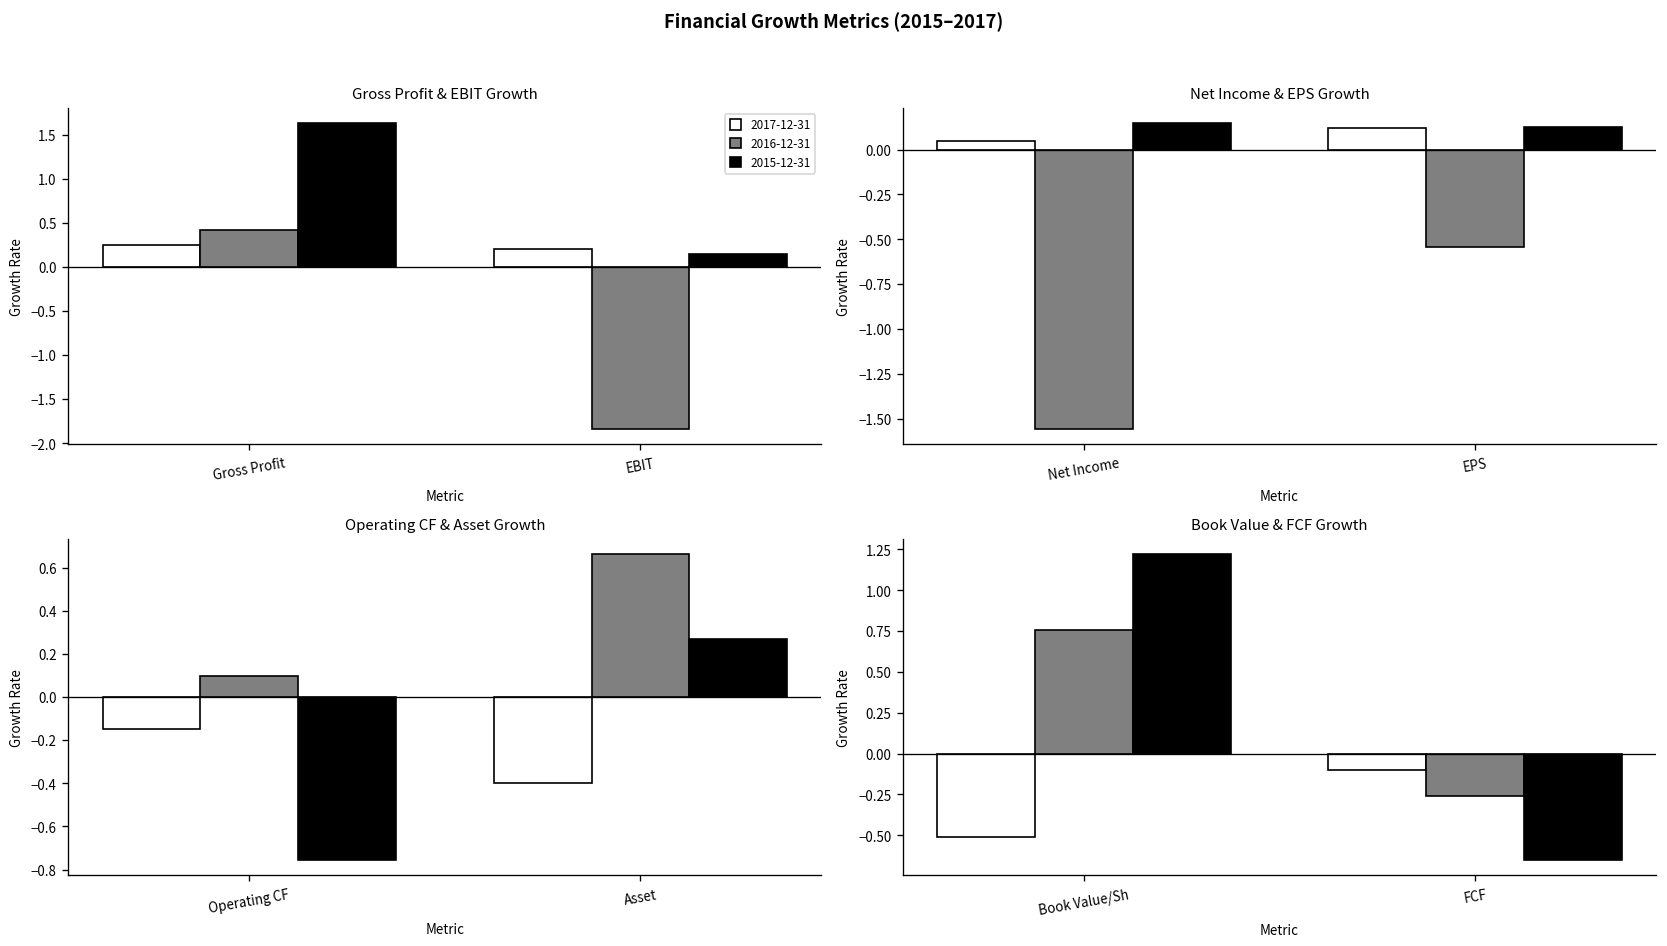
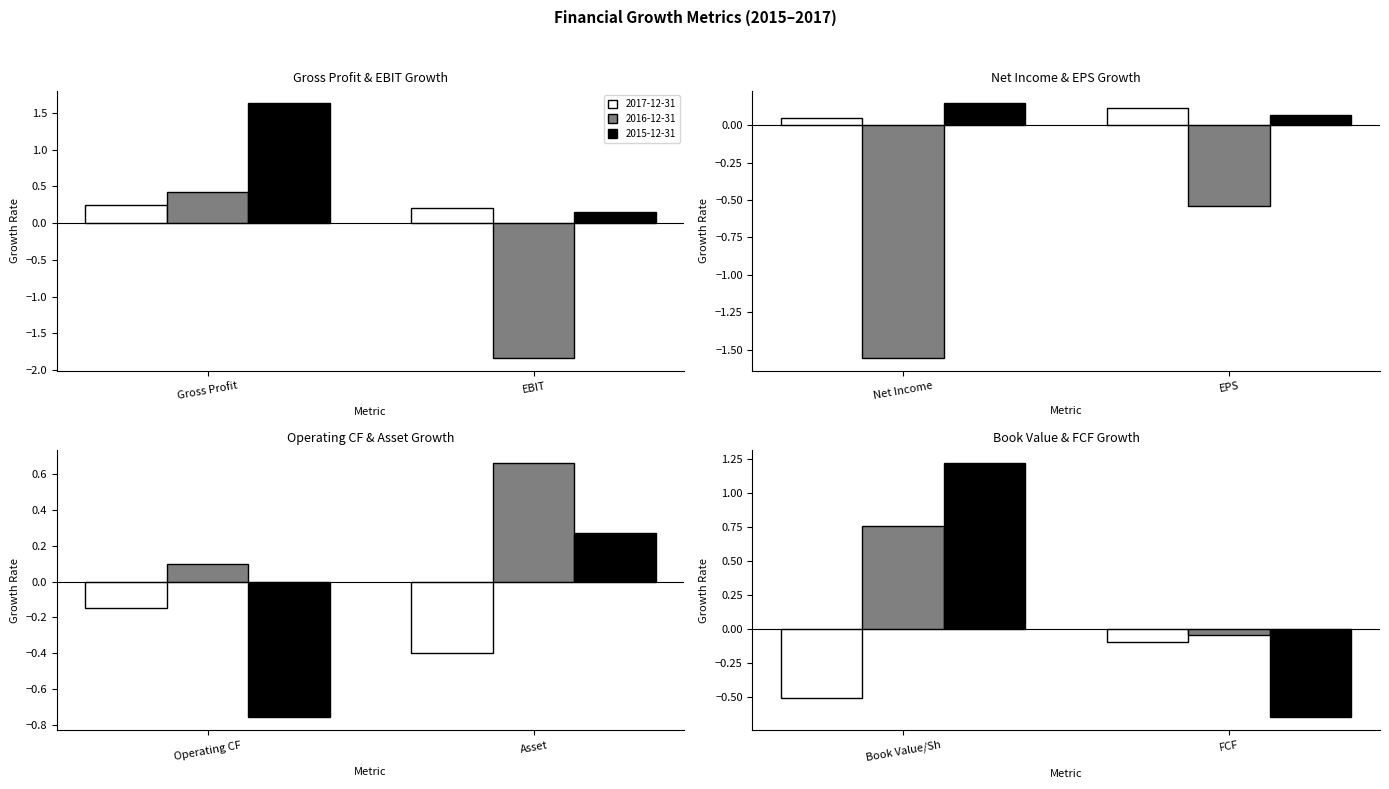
Net Income & EPS Growth, 2015-12-31, EPS: 0.12 -> 0.07
Book Value & FCF Growth, 2016-12-31, FCF: -0.26 -> -0.05
